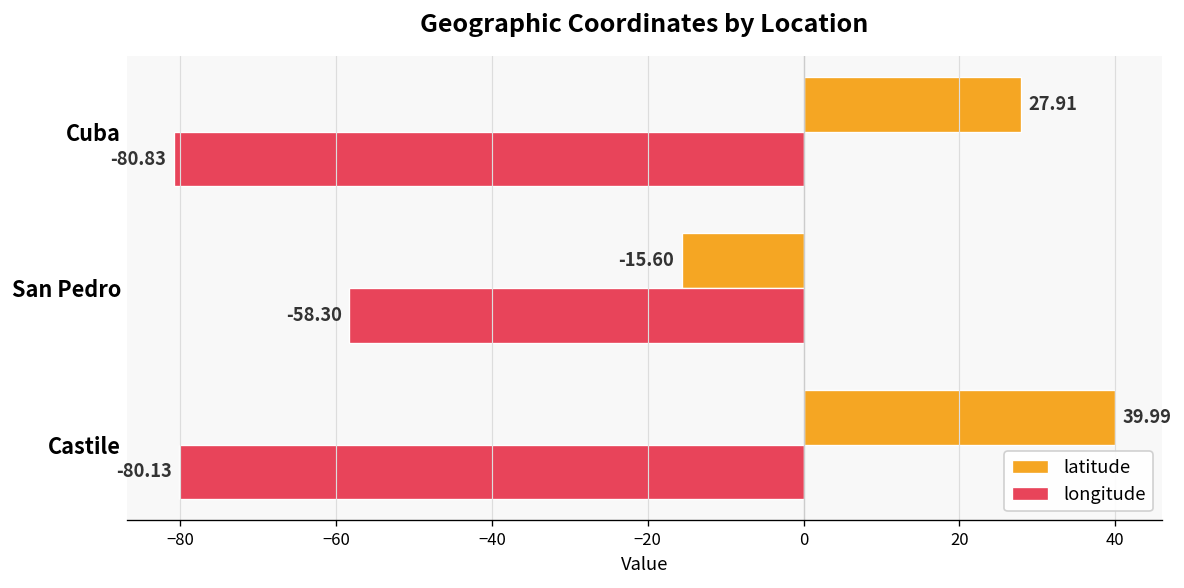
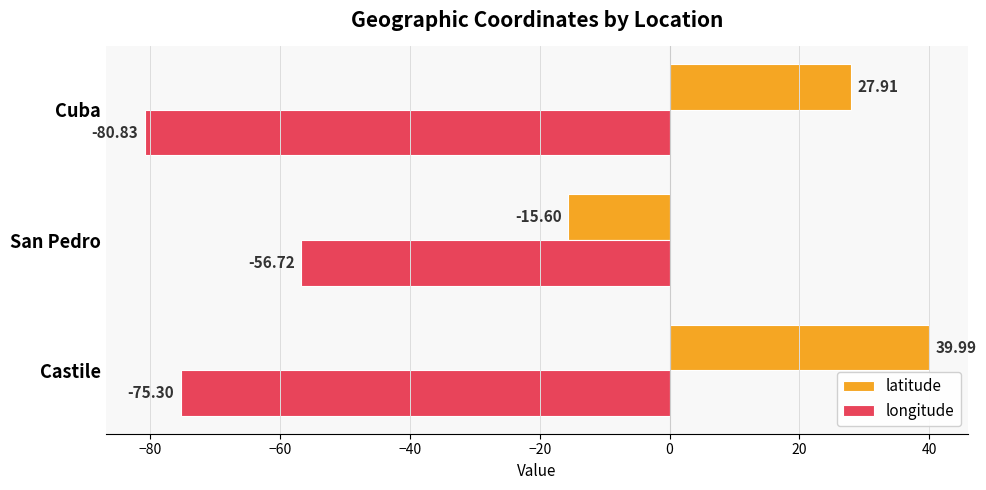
longitude, San Pedro: -58.30 -> -56.72
longitude, Castile: -80.13 -> -75.30
